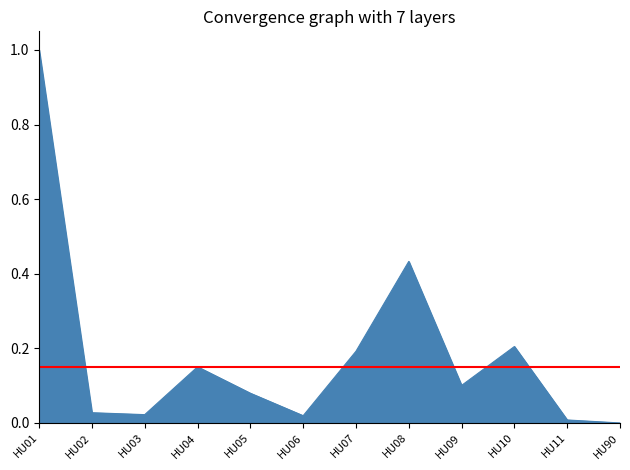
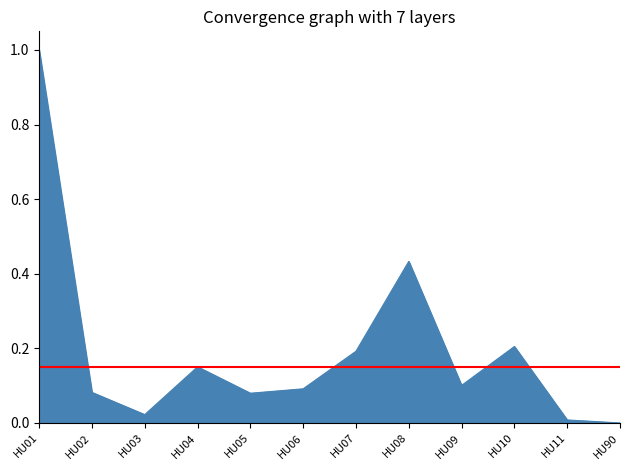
HU02: 0.03 -> 0.08
HU06: 0.02 -> 0.09
